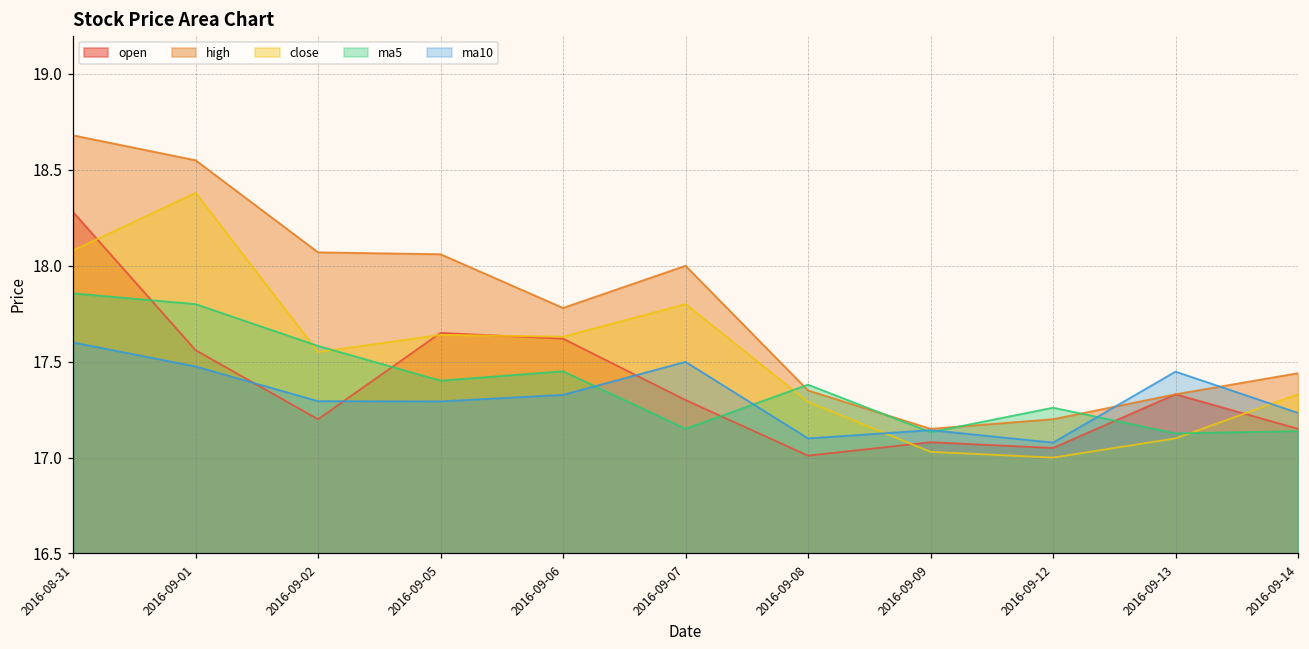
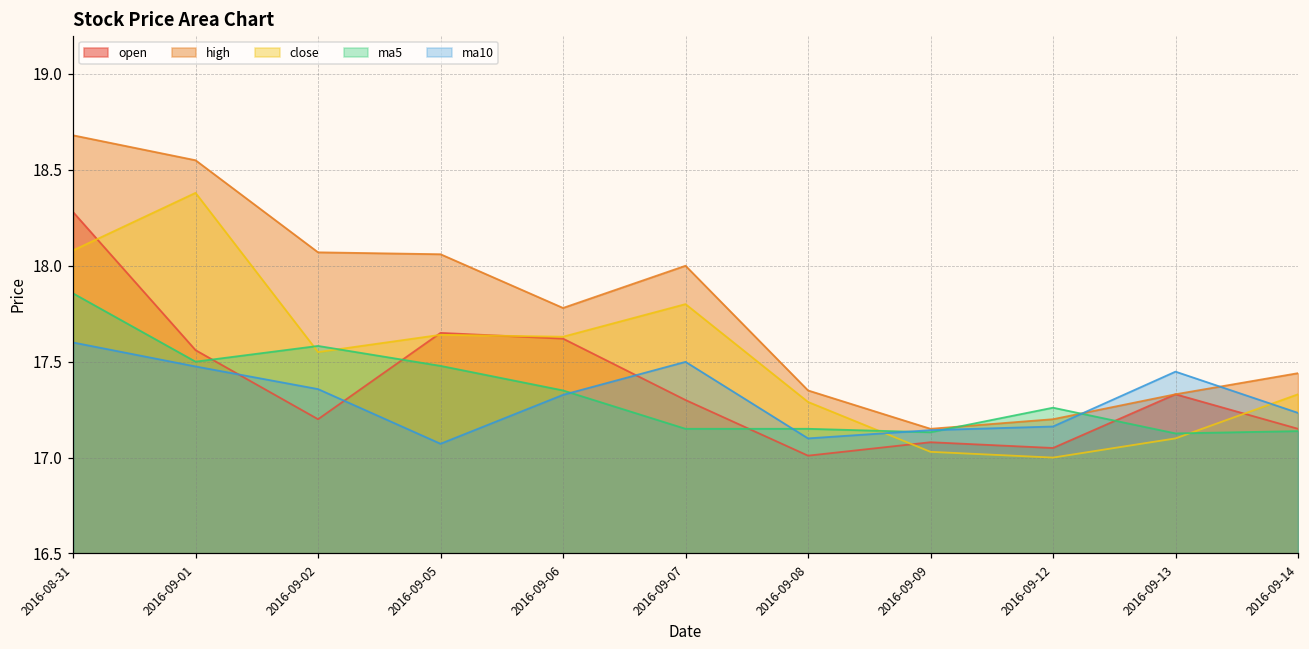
ma5, 2016-09-01: 17.8 -> 17.5
ma10, 2016-09-02: 17.29 -> 17.36
ma5, 2016-09-05: 17.40 -> 17.48
ma10, 2016-09-05: 17.29 -> 17.07
ma5, 2016-09-06: 17.45 -> 17.35
ma5, 2016-09-08: 17.38 -> 17.15
ma10, 2016-09-12: 17.08 -> 17.16
